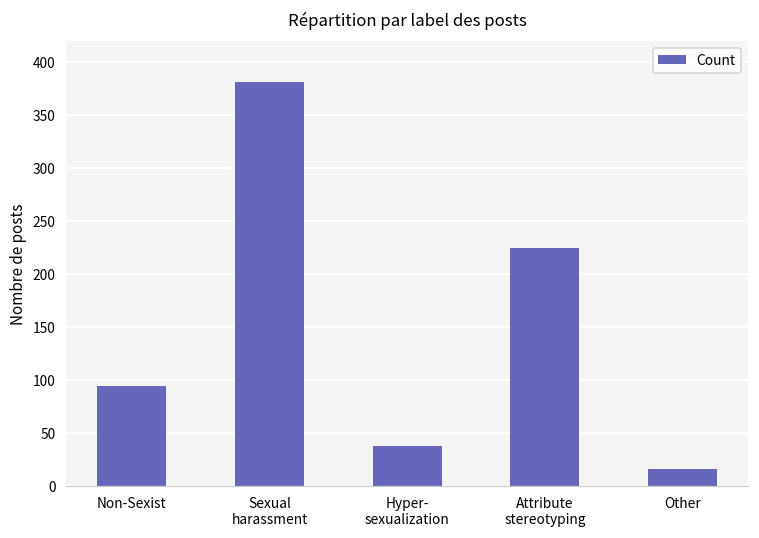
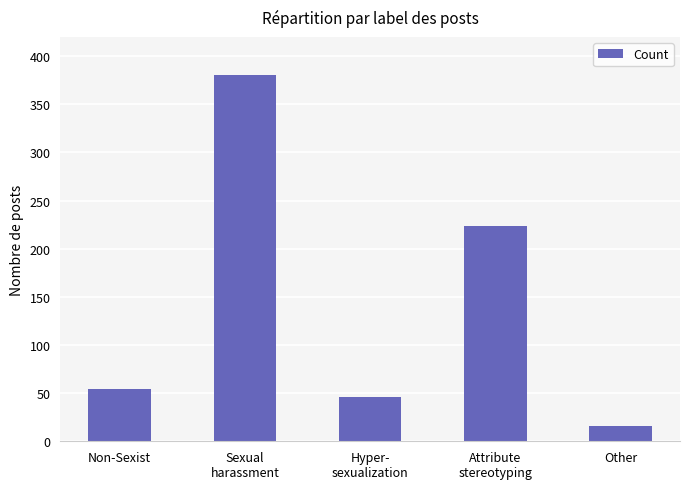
Non-Sexist: 90 -> 50
Hyper- sexualization: 40 -> 50
